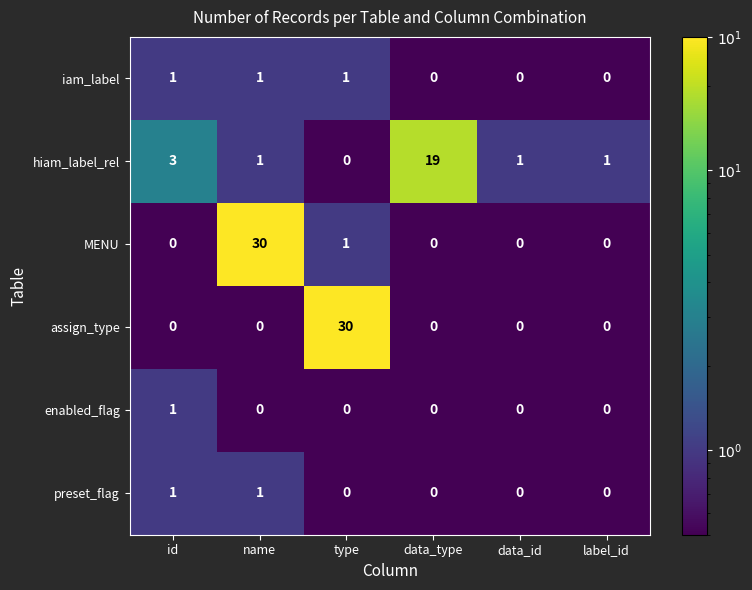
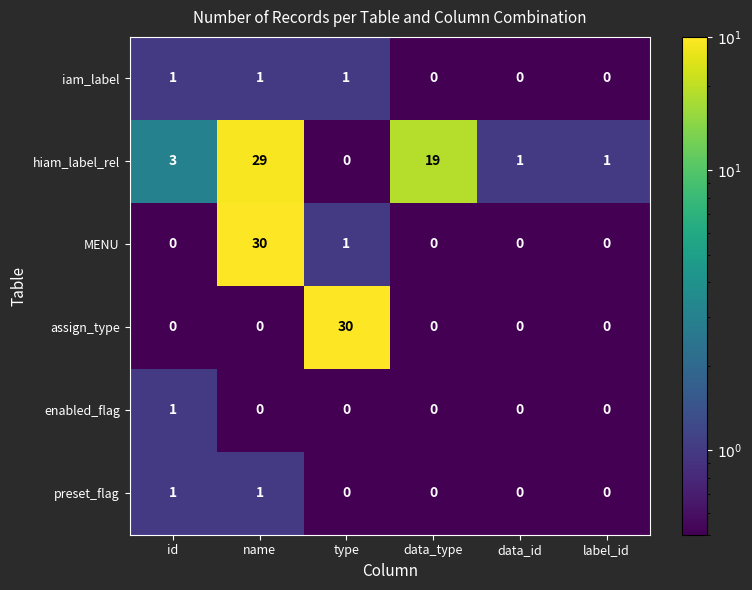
hiam_label_rel, name: 1 -> 29
